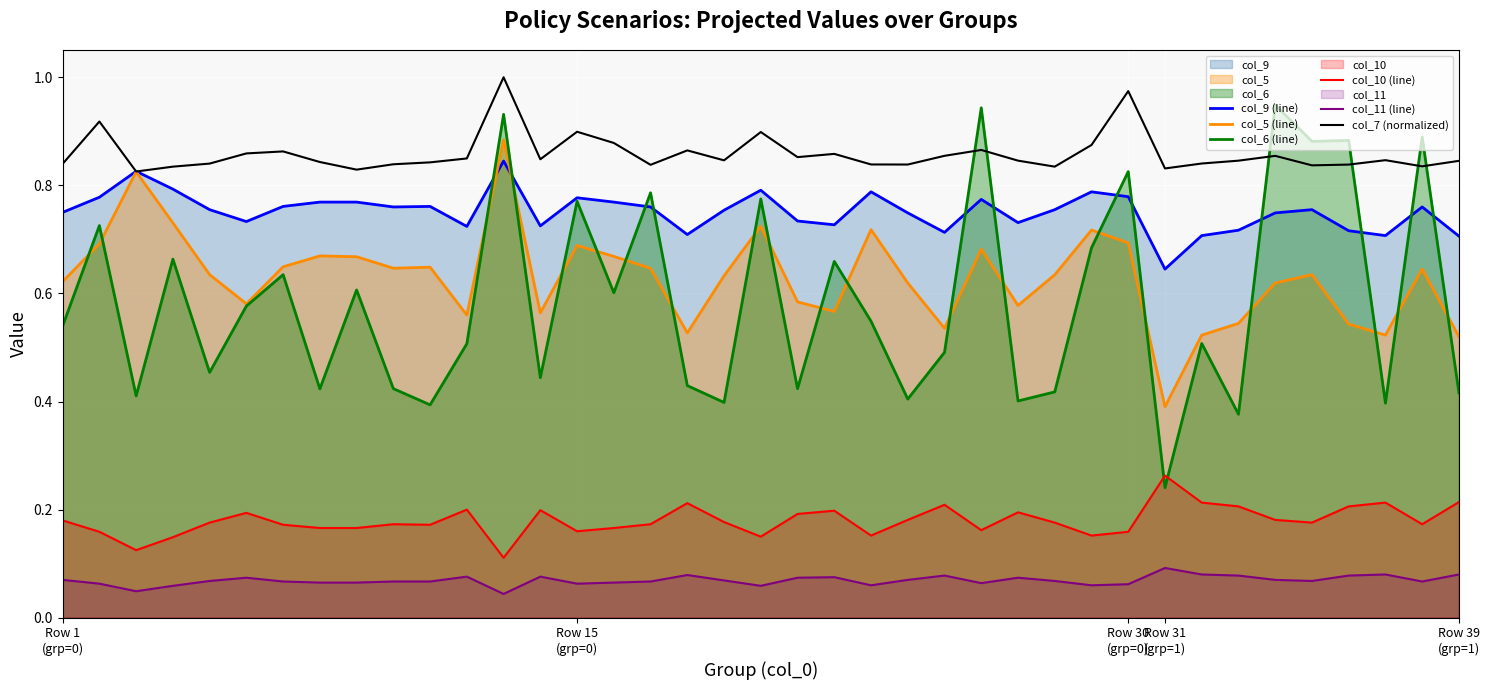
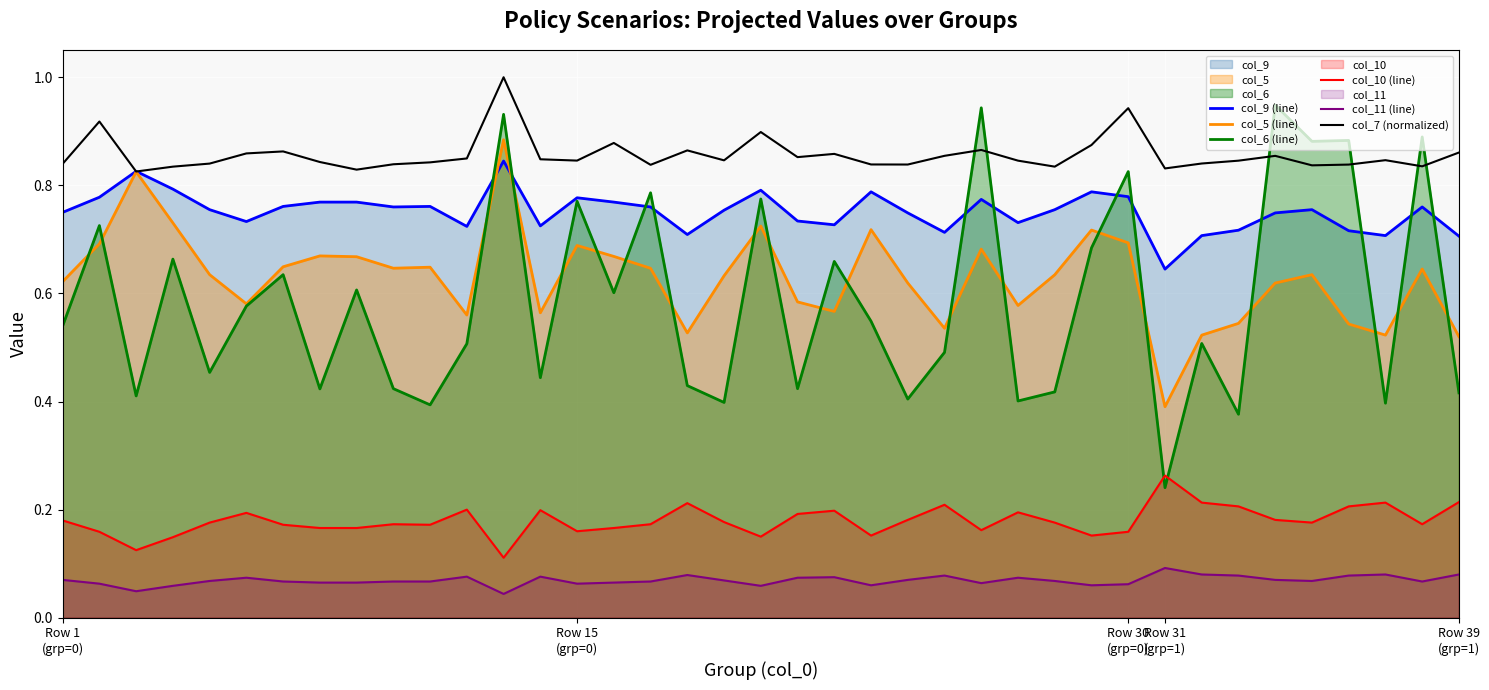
col_7 (normalized), Row 15 (grp=0): 0.90 -> 0.85
col_7 (normalized), Row 30 (grp=0): 0.97 -> 0.94
col_7 (normalized), Row 39 (grp=1): 0.85 -> 0.86
